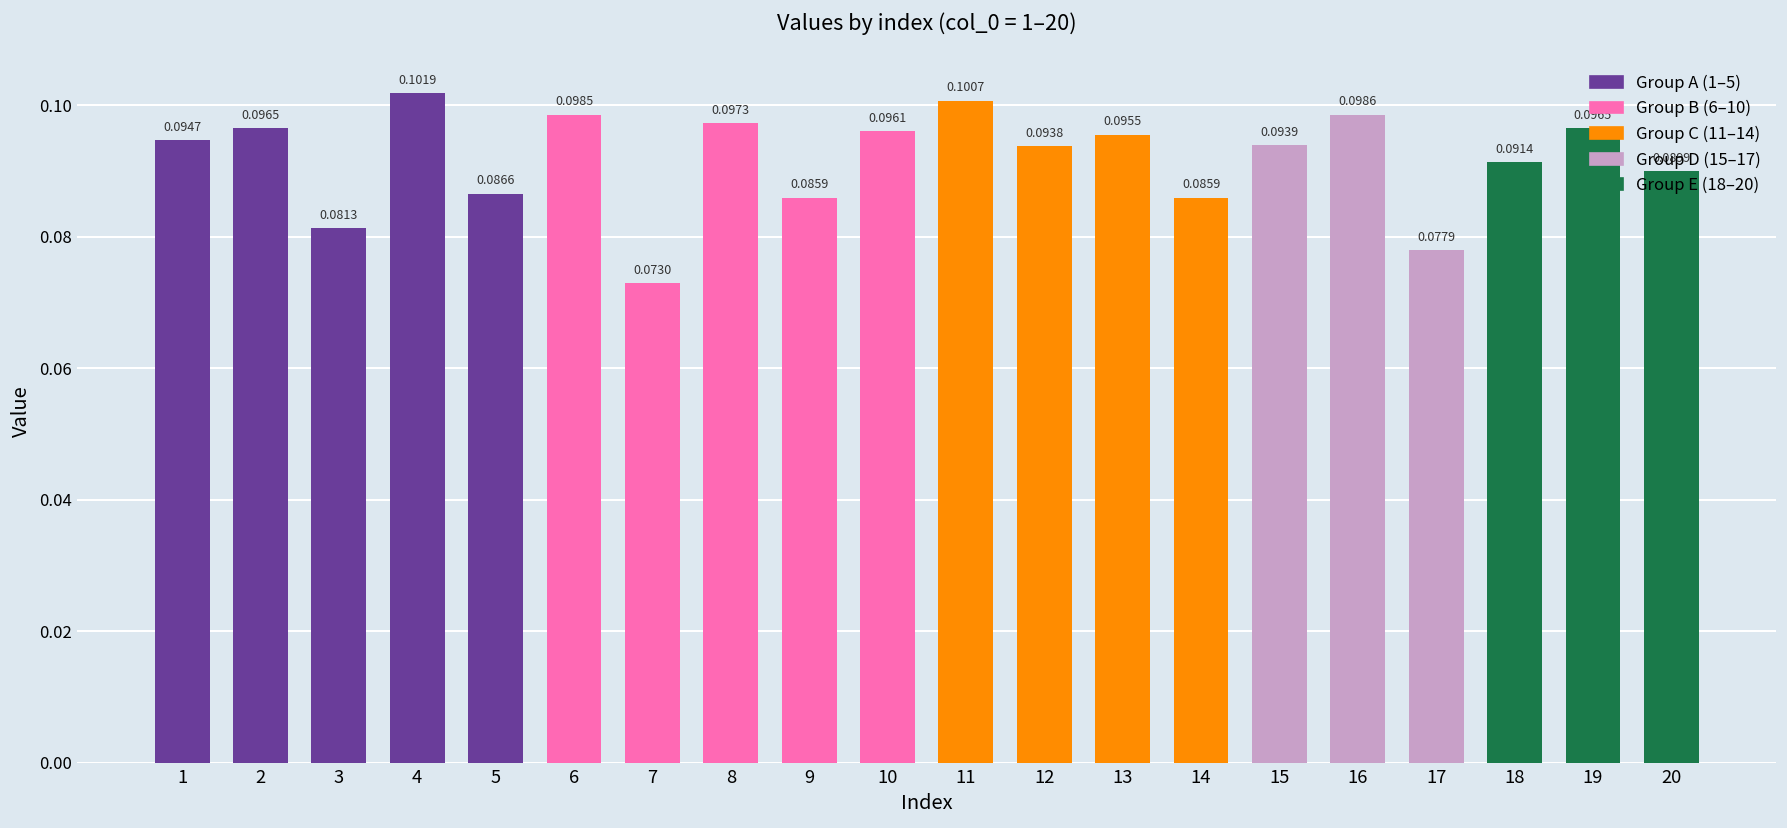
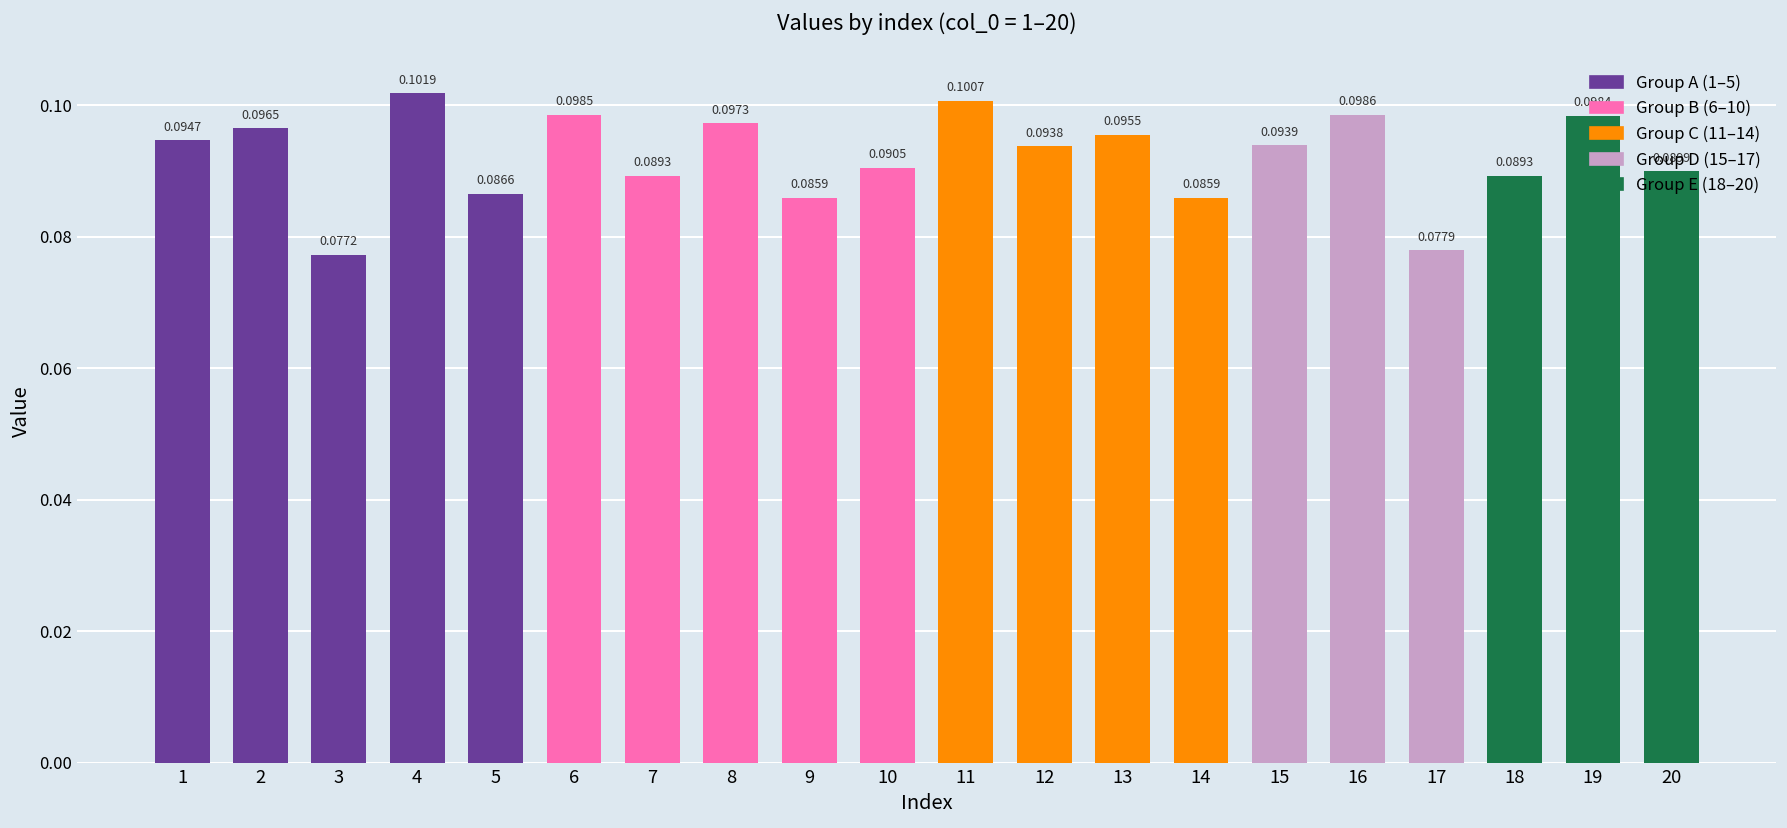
3: 0.0813 -> 0.0772
7: 0.0730 -> 0.0893
10: 0.0961 -> 0.0905
18: 0.0914 -> 0.0893
19: 0.0965 -> 0.0984
